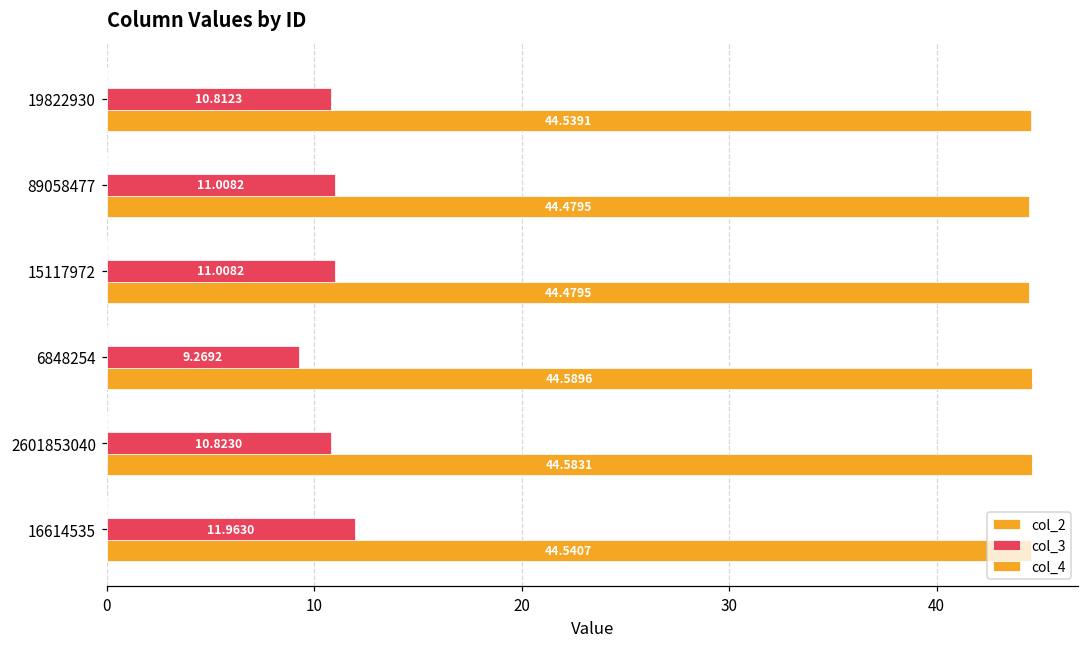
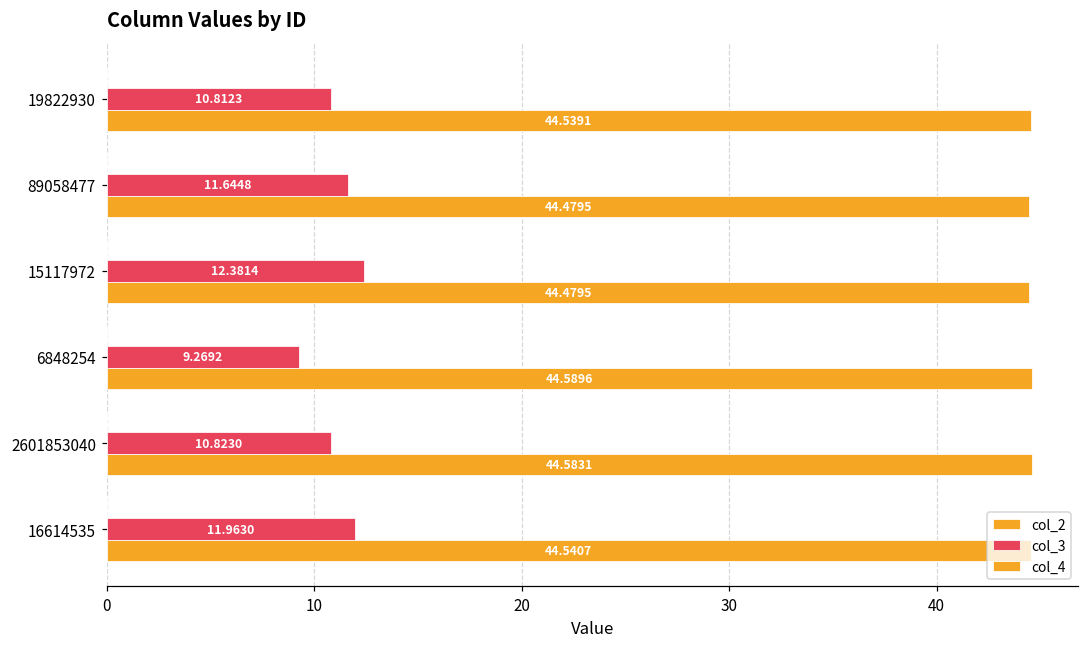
col_3, 89058477: 11.0082 -> 11.6448
col_3, 15117972: 11.0082 -> 12.3814
